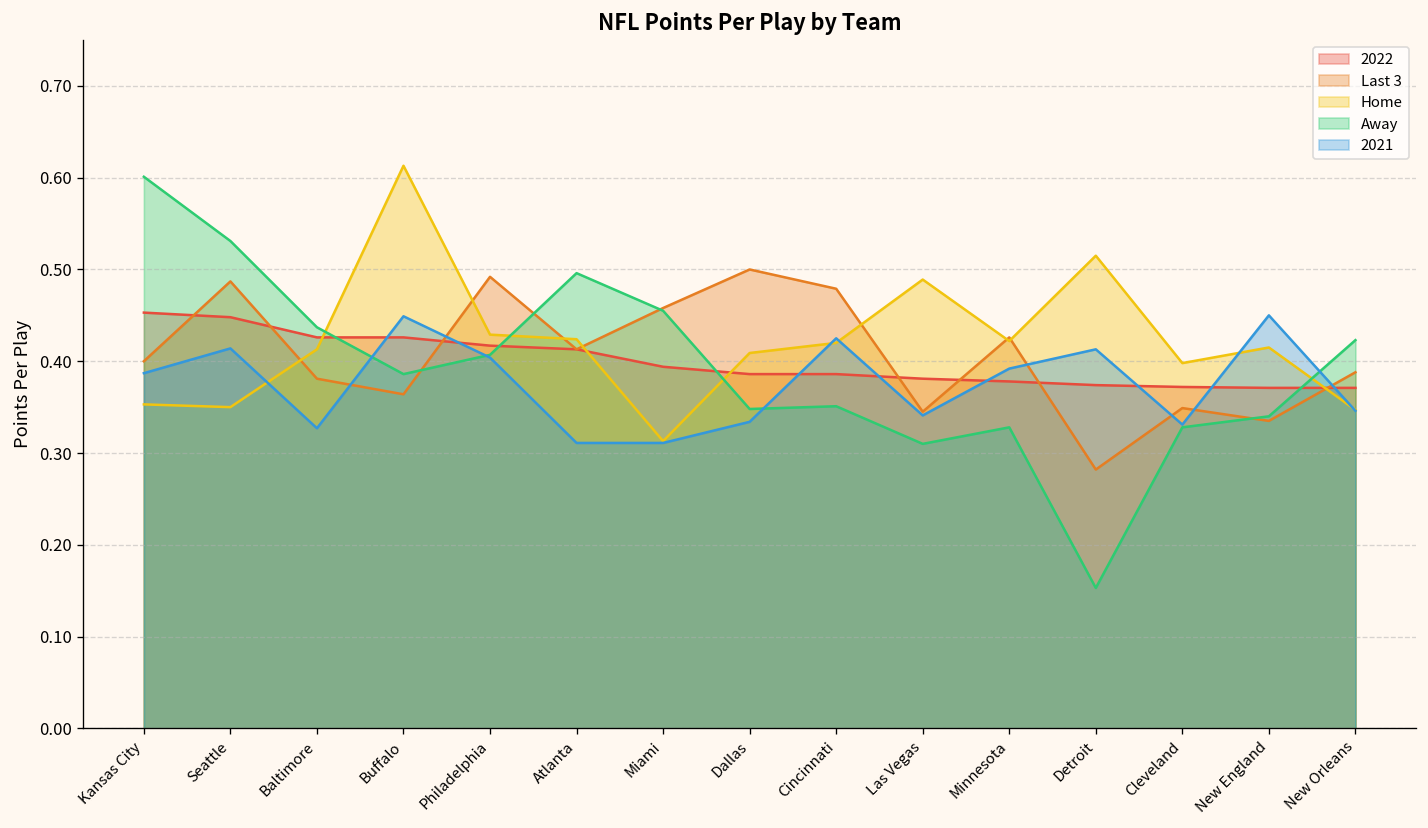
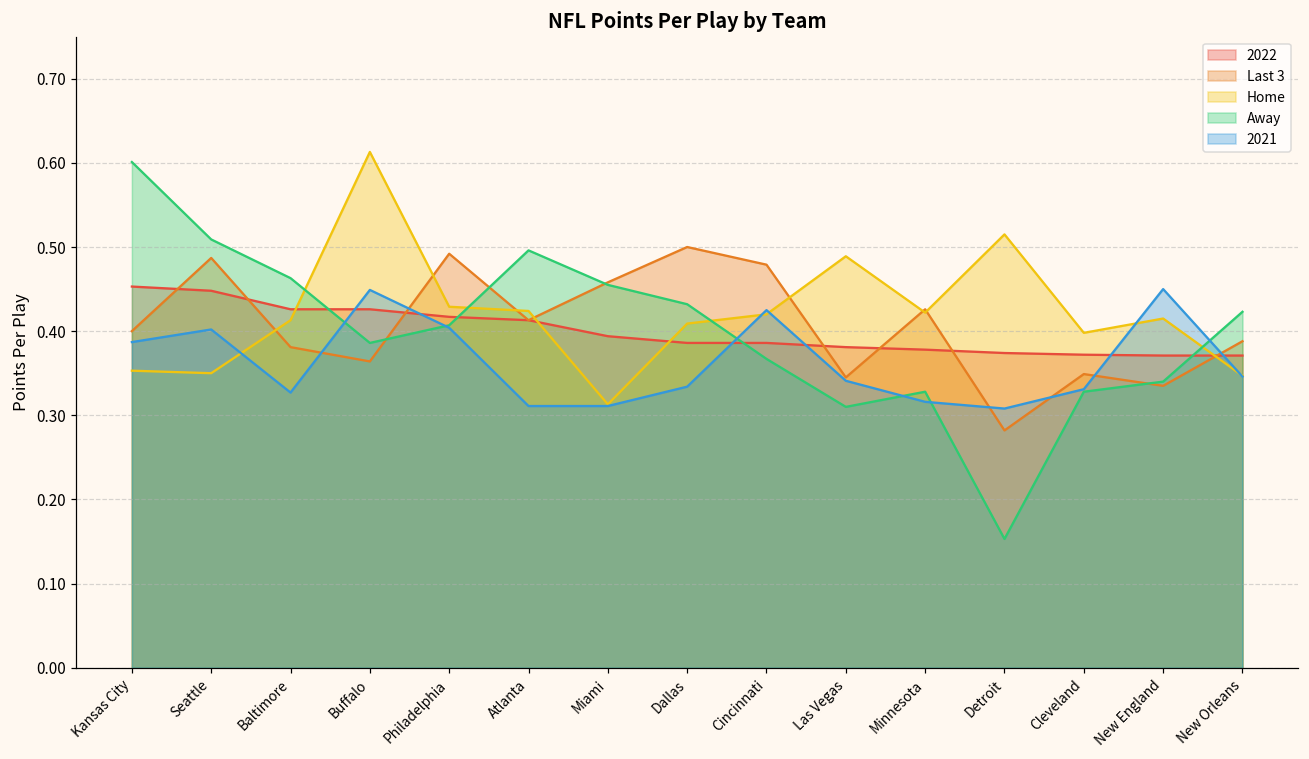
Away, Seattle: 0.53 -> 0.51
2021, Seattle: 0.41 -> 0.40
Away, Baltimore: 0.44 -> 0.46
Away, Dallas: 0.35 -> 0.43
Away, Cincinnati: 0.35 -> 0.37
2021, Minnesota: 0.39 -> 0.32
2021, Detroit: 0.41 -> 0.31
